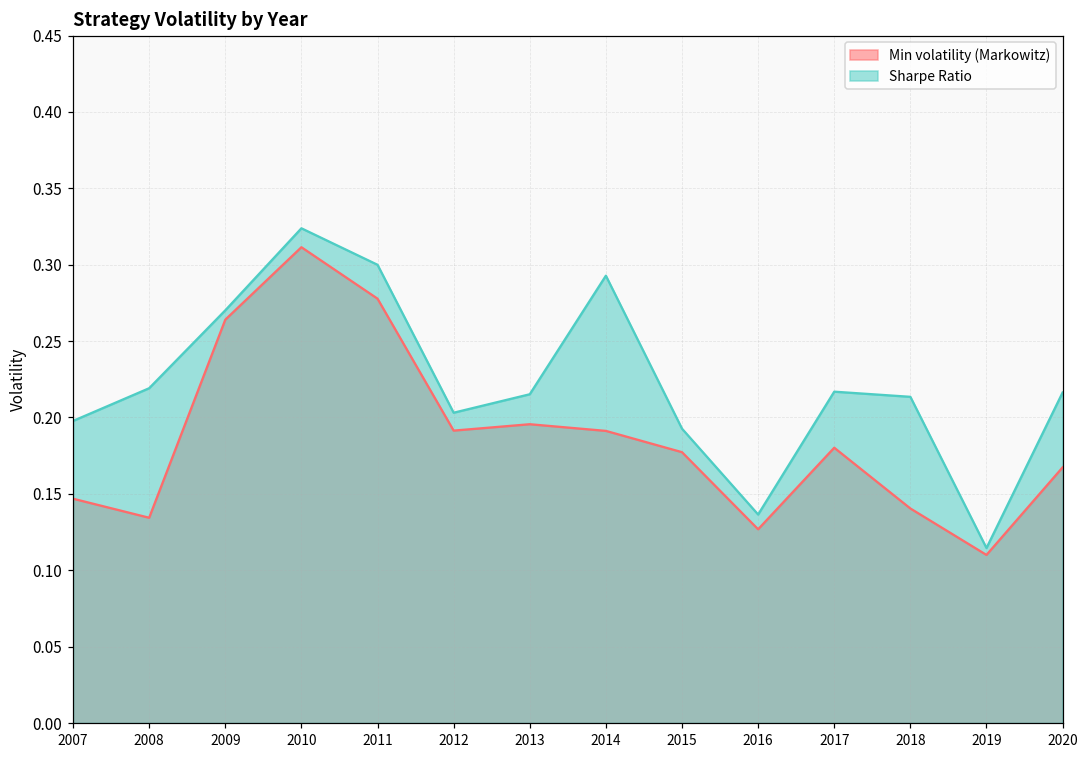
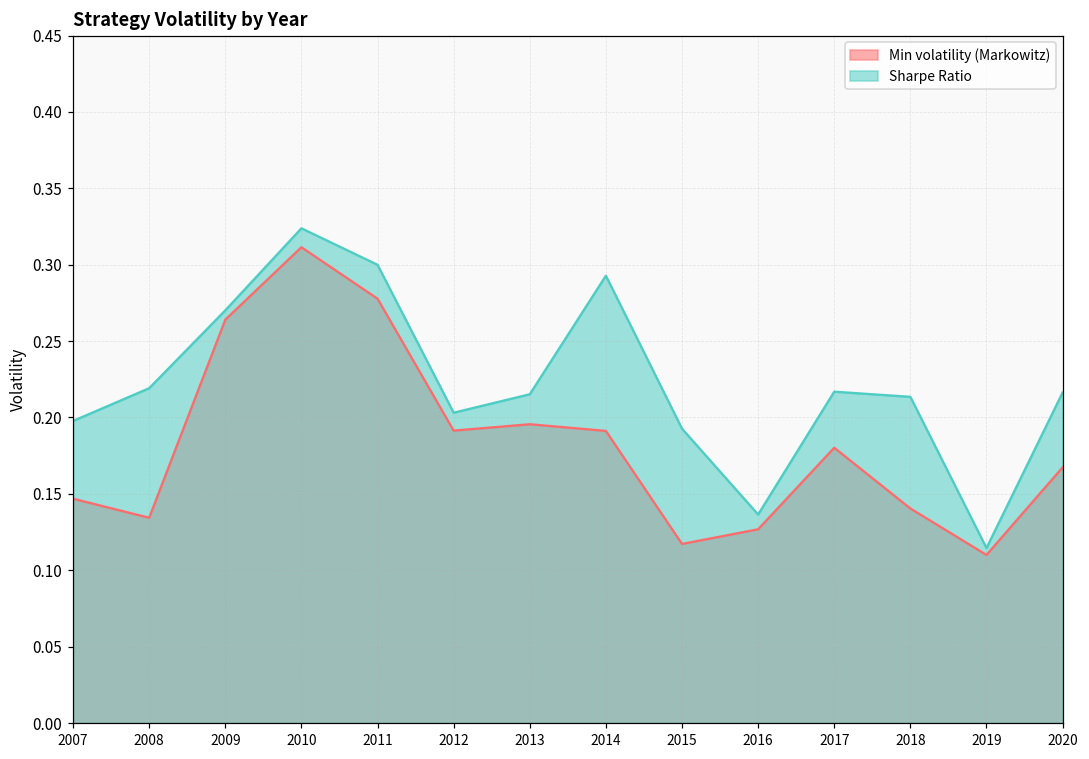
Min volatility (Markowitz), 2015: 0.177 -> 0.117
